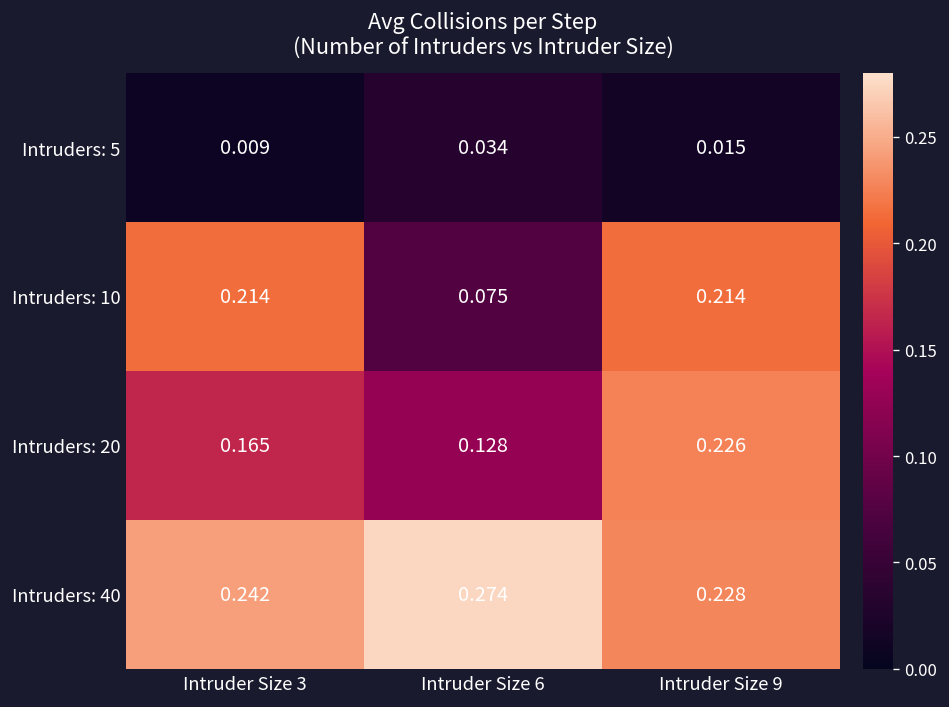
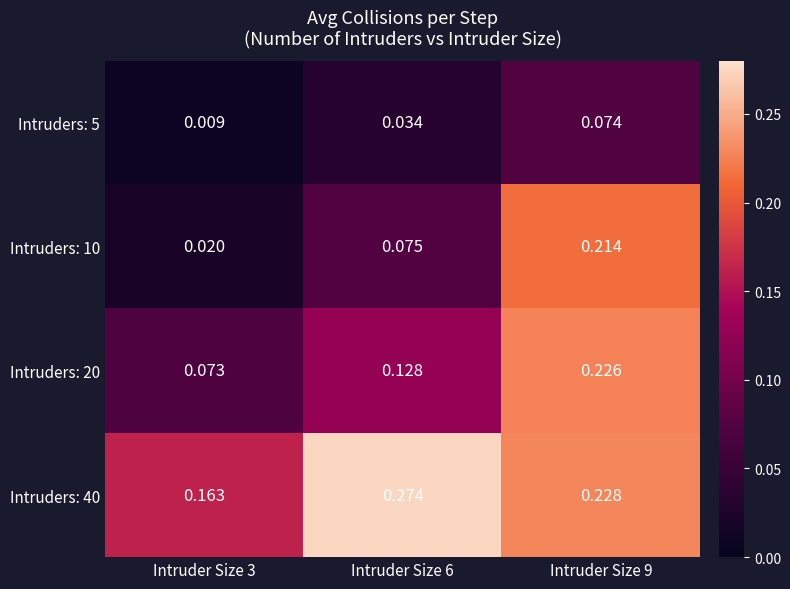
Intruders: 5, Intruder Size 9: 0.015 -> 0.074
Intruders: 10, Intruder Size 3: 0.214 -> 0.020
Intruders: 20, Intruder Size 3: 0.165 -> 0.073
Intruders: 40, Intruder Size 3: 0.242 -> 0.163
